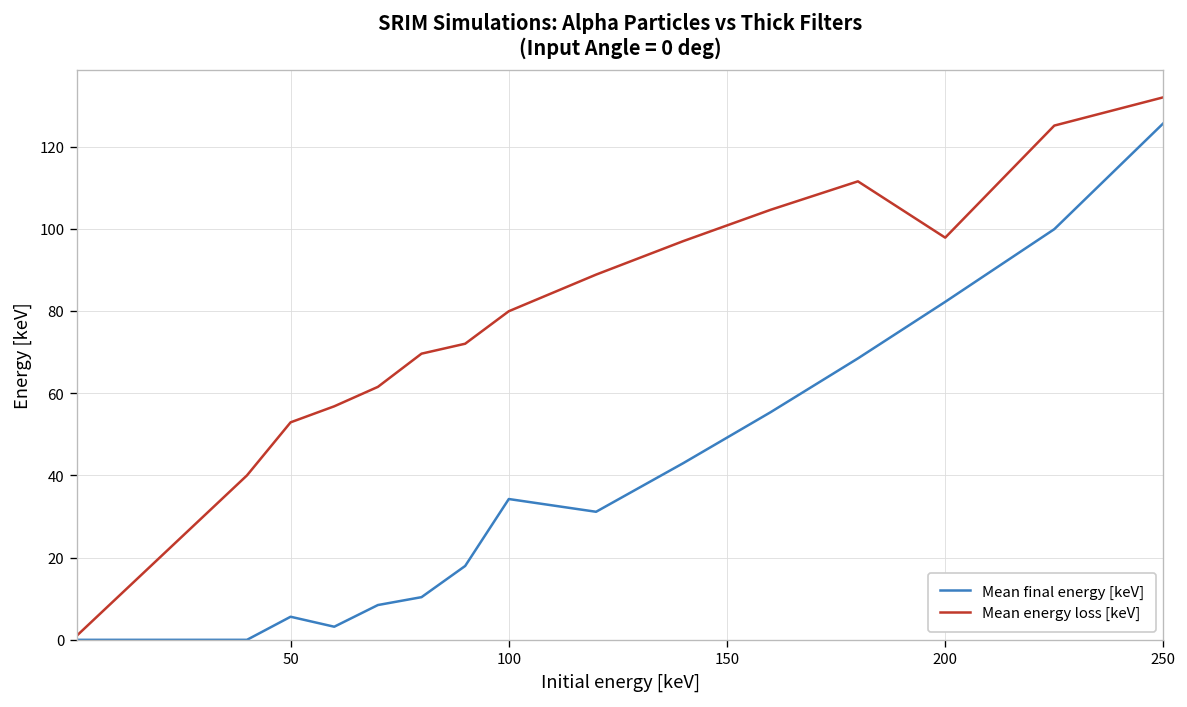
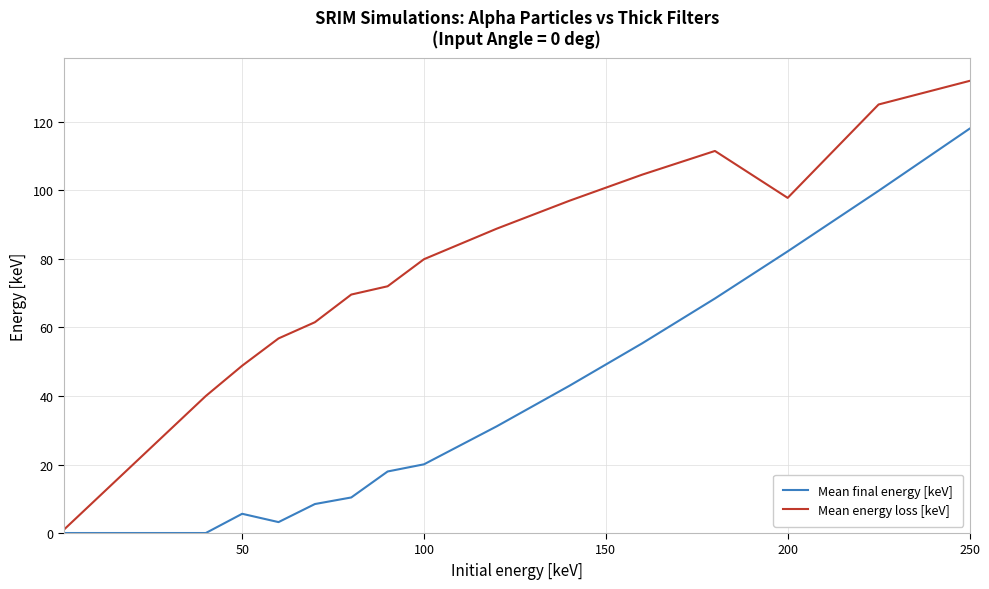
Mean energy loss [keV], 50: 53 -> 49
Mean final energy [keV], 100: 34 -> 20
Mean final energy [keV], 250: 126 -> 118
